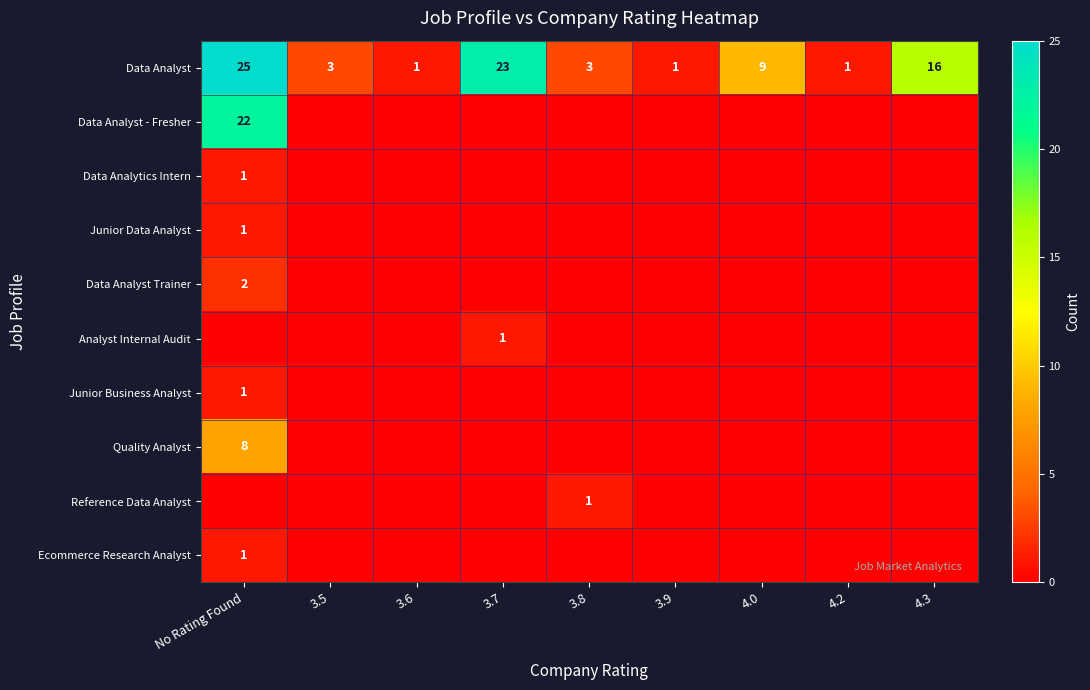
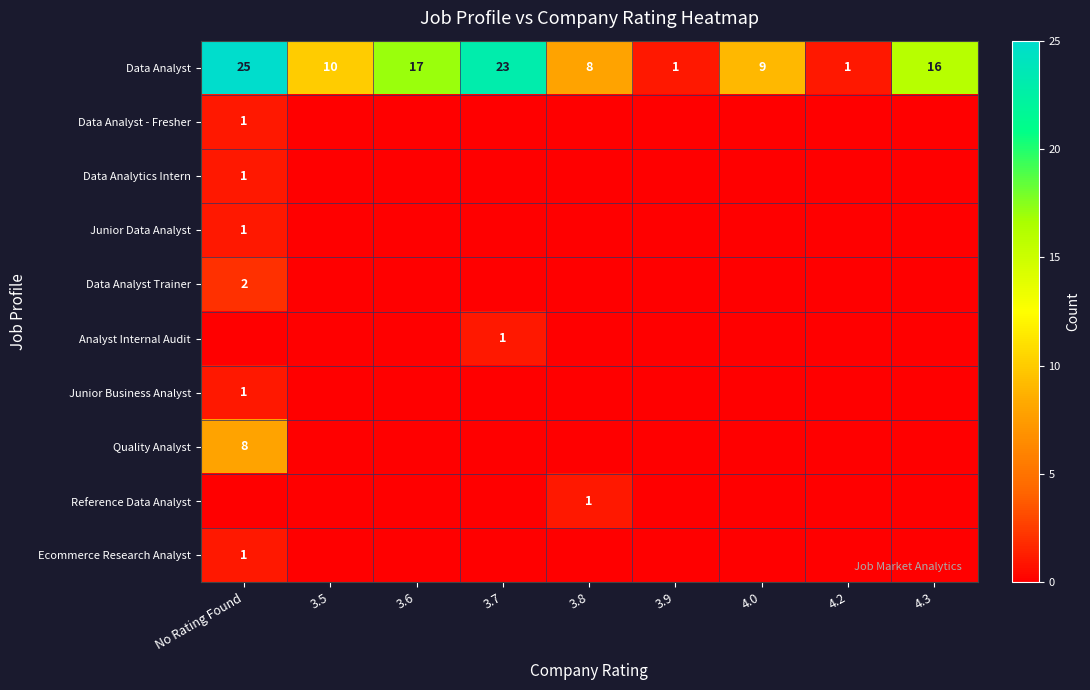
Data Analyst, 3.5: 3 -> 10
Data Analyst, 3.6: 1 -> 17
Data Analyst, 3.8: 3 -> 8
Data Analyst - Fresher, No Rating Found: 22 -> 1
